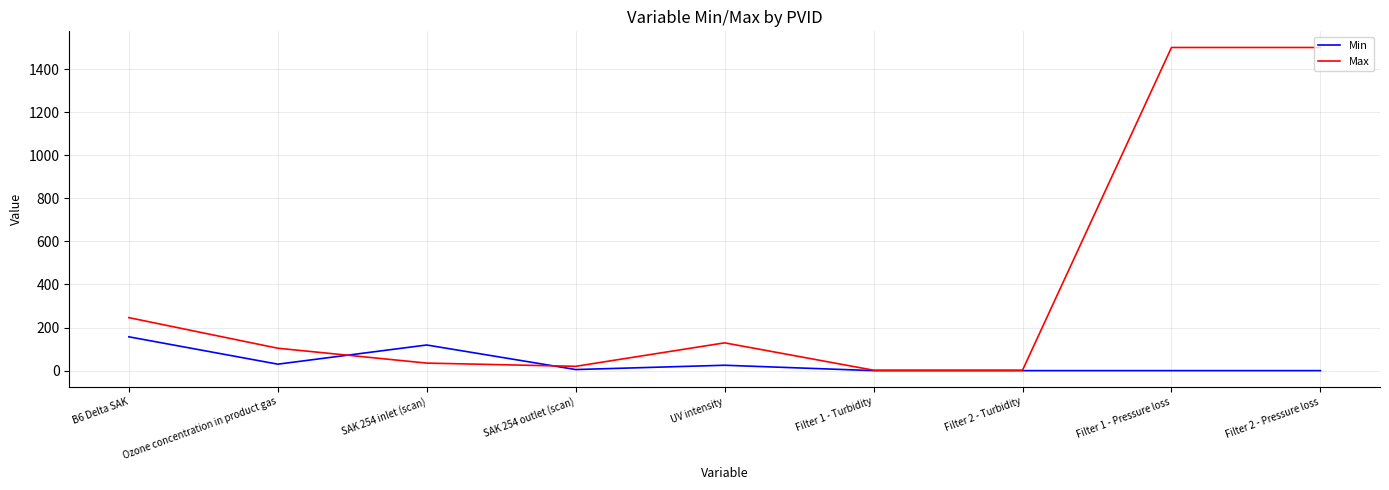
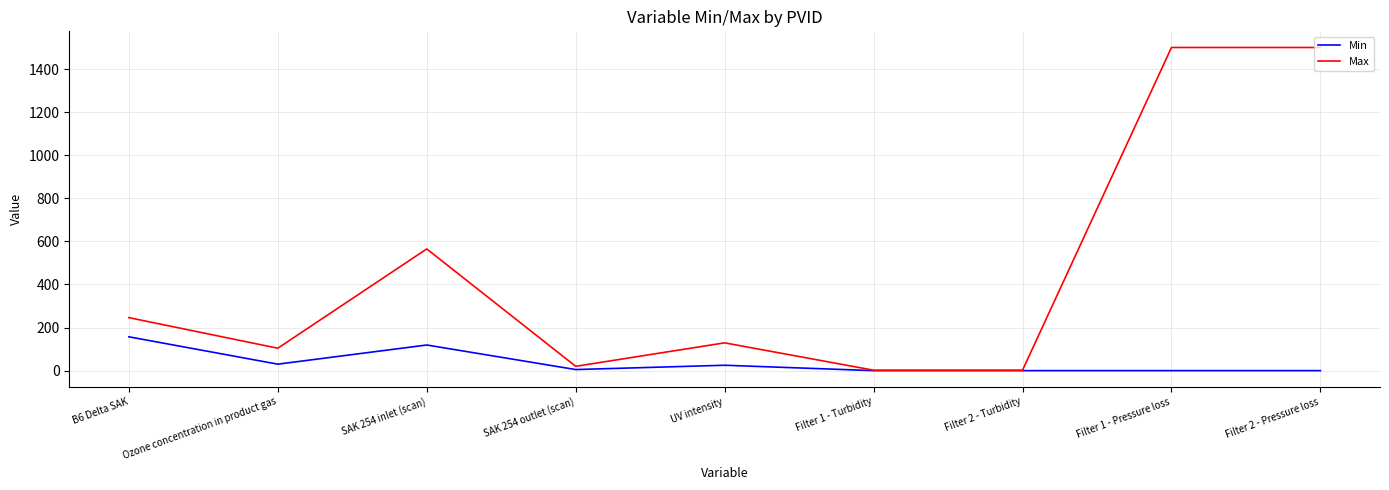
Max, SAK 254 inlet (scan): 40 -> 570
